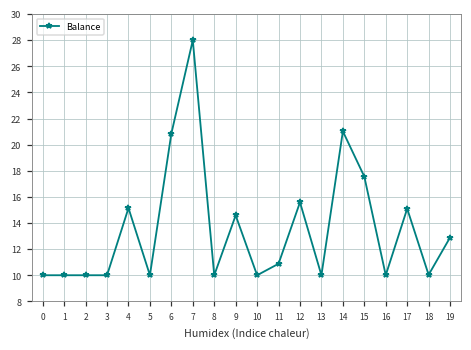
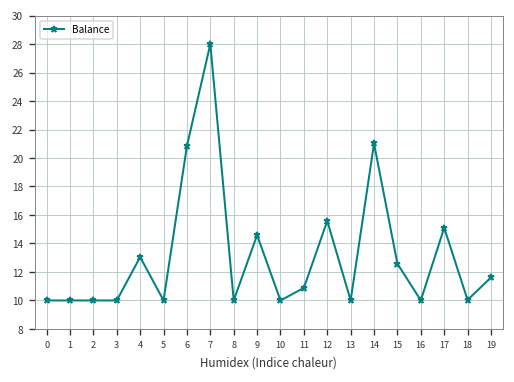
4: 15.1 -> 13.0
15: 17.6 -> 12.6
19: 12.9 -> 11.6
